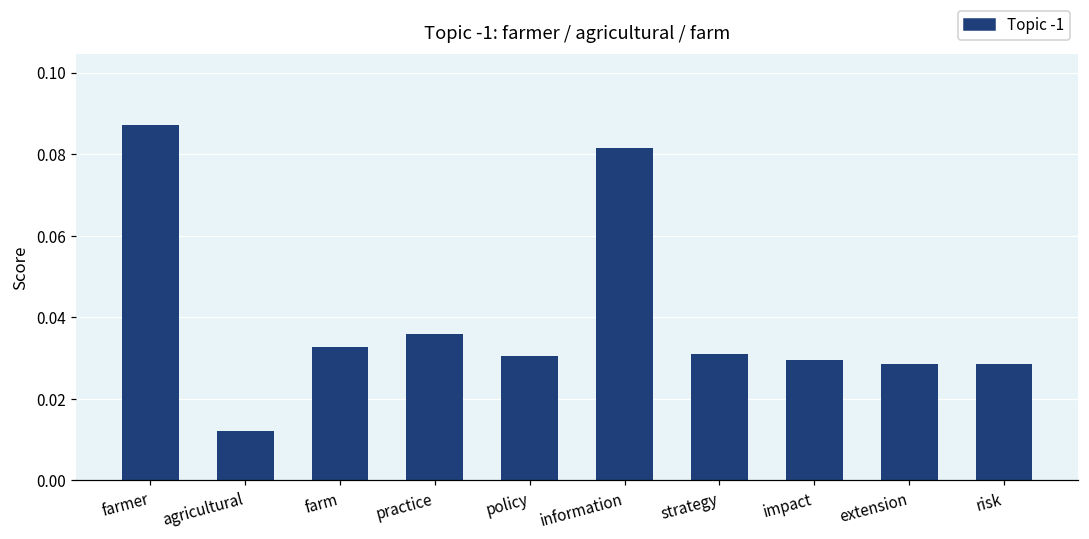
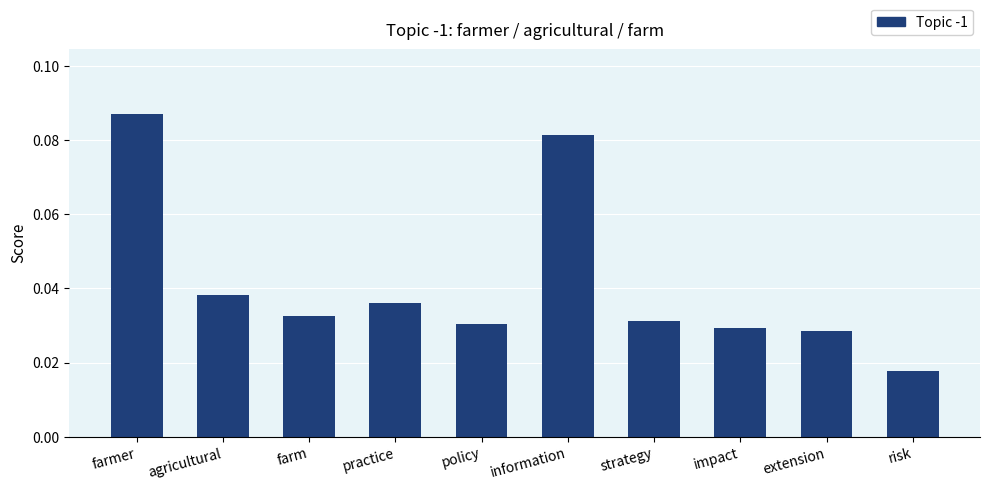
agricultural: 0.012 -> 0.038
risk: 0.029 -> 0.018
